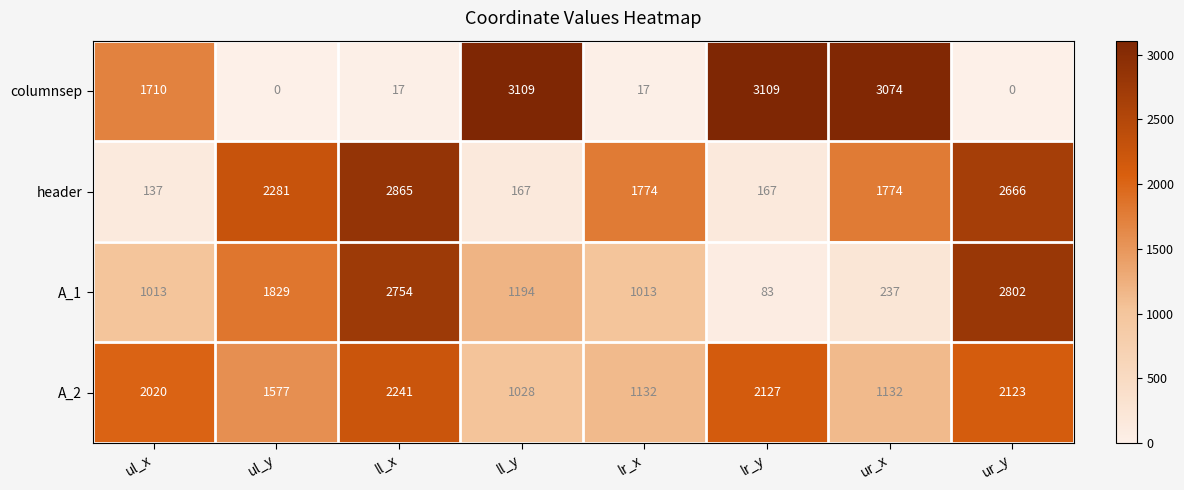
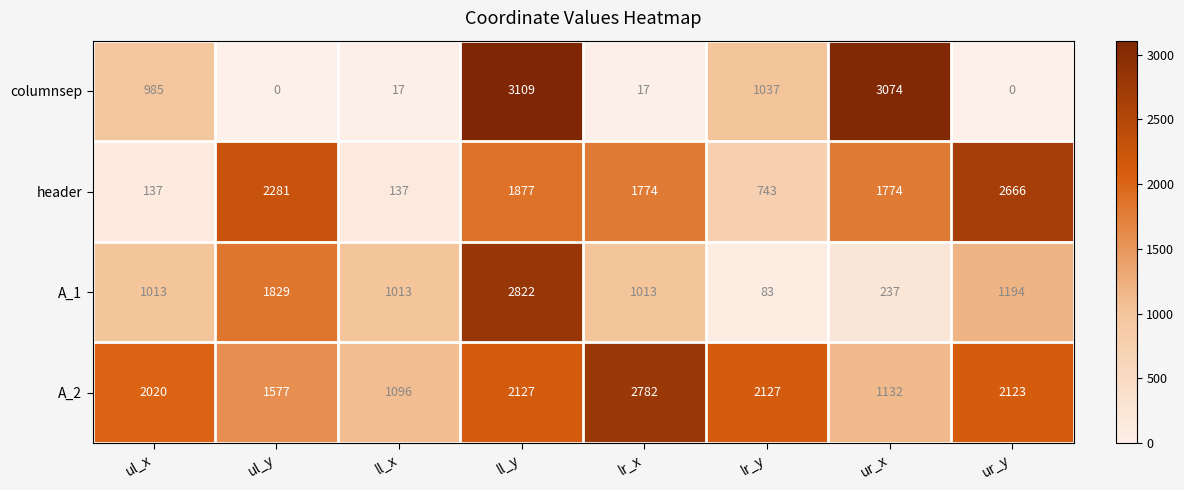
columnsep, ul_x: 1710 -> 985
columnsep, lr_y: 3109 -> 1037
header, ll_x: 2865 -> 137
header, ll_y: 167 -> 1877
header, lr_y: 167 -> 743
A_1, ll_x: 2754 -> 1013
A_1, ll_y: 1194 -> 2822
A_1, ur_y: 2802 -> 1194
A_2, ll_x: 2241 -> 1096
A_2, ll_y: 1028 -> 2127
A_2, lr_x: 1132 -> 2782
